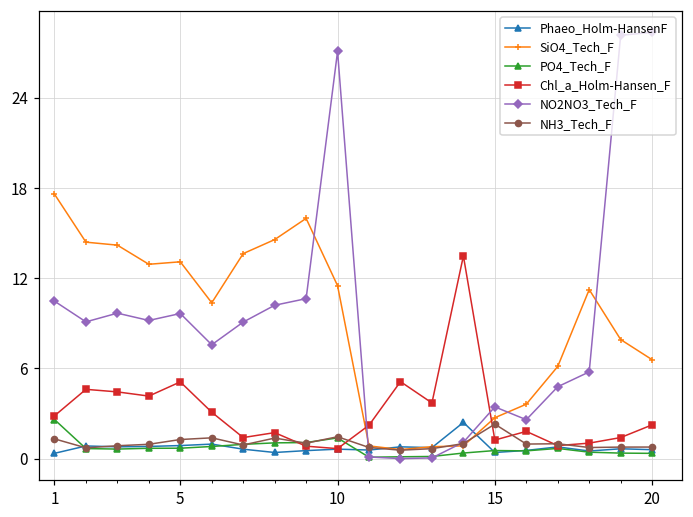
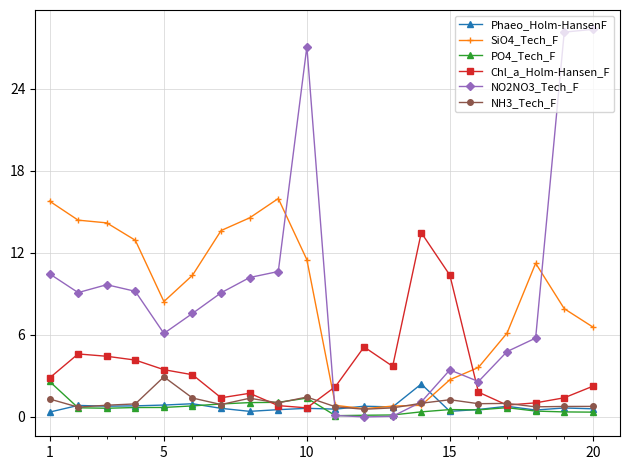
SiO4_Tech_F, 1: 17.6 -> 15.8
SiO4_Tech_F, 5: 13.1 -> 8.4
Chl_a_Holm-Hansen_F, 5: 5.1 -> 3.5
NO2NO3_Tech_F, 5: 9.7 -> 6.1
NH3_Tech_F, 5: 1.3 -> 2.9
Chl_a_Holm-Hansen_F, 15: 1.2 -> 10.4
NH3_Tech_F, 15: 2.3 -> 1.3
